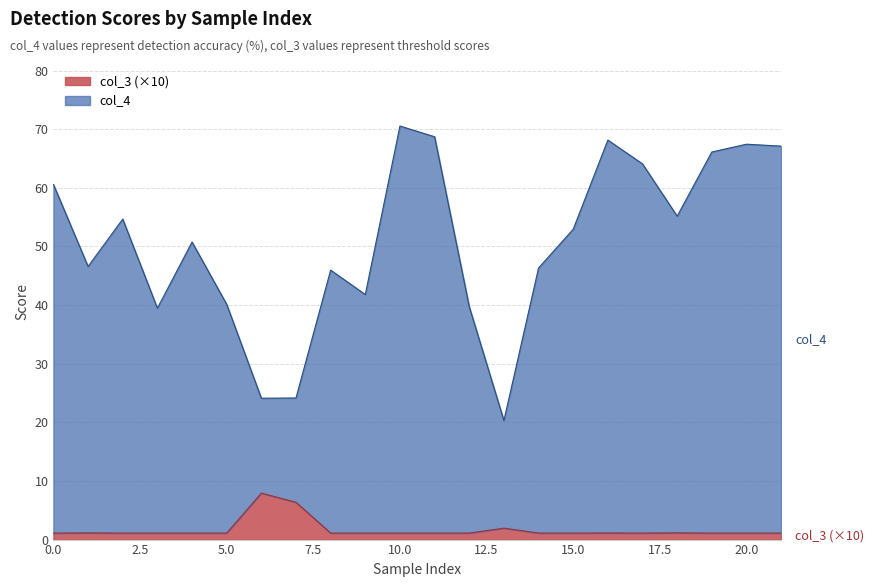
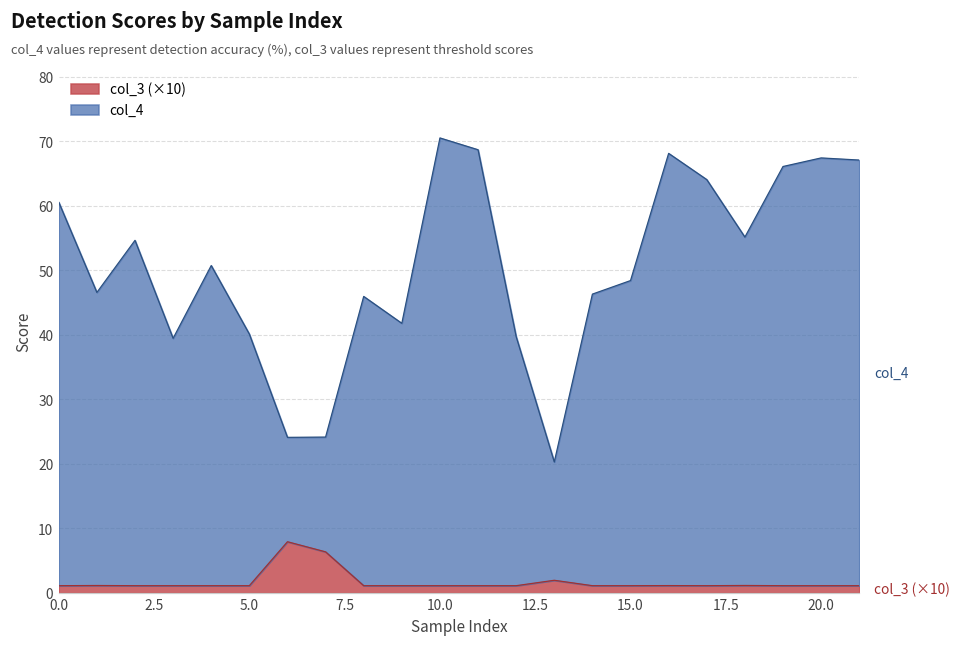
col_4, 15.0: 52 -> 47
